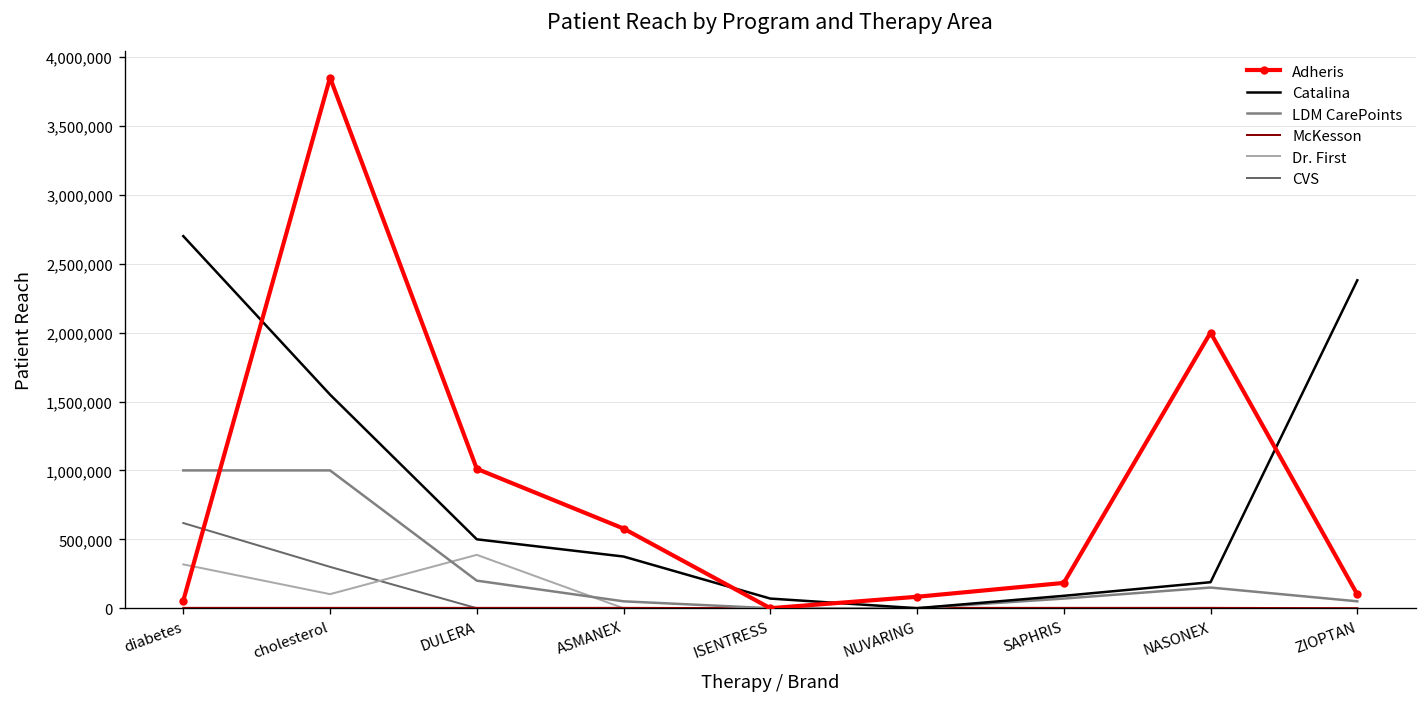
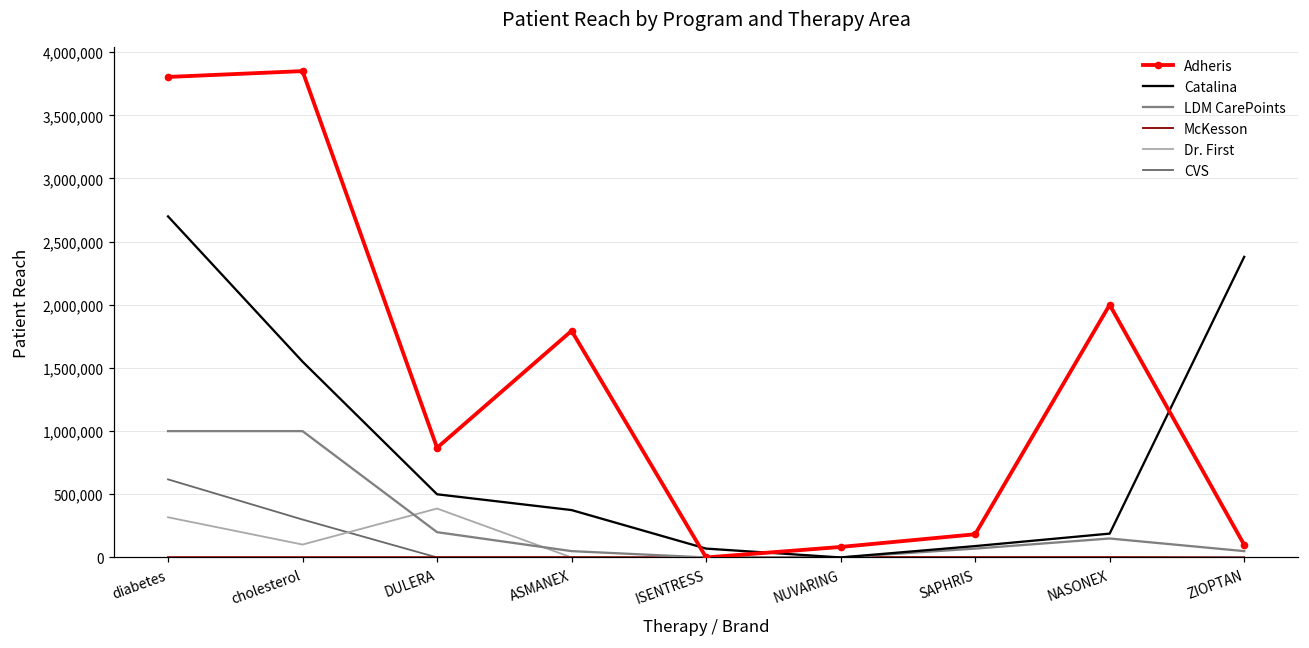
Adheris, diabetes: 60,000 -> 3,800,000
Adheris, DULERA: 1,010,000 -> 870,000
Adheris, ASMANEX: 580,000 -> 1,790,000
